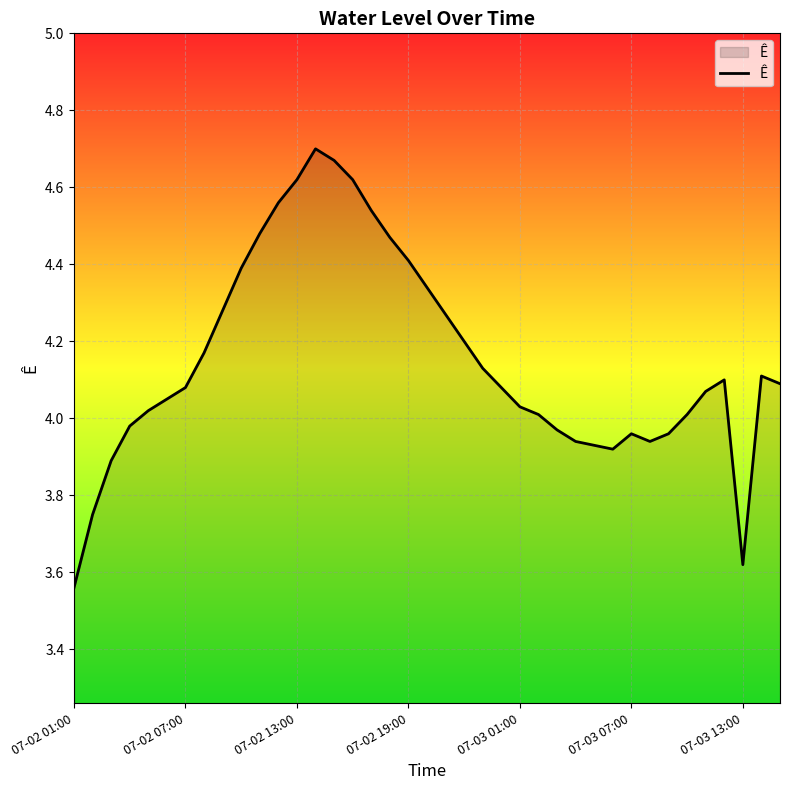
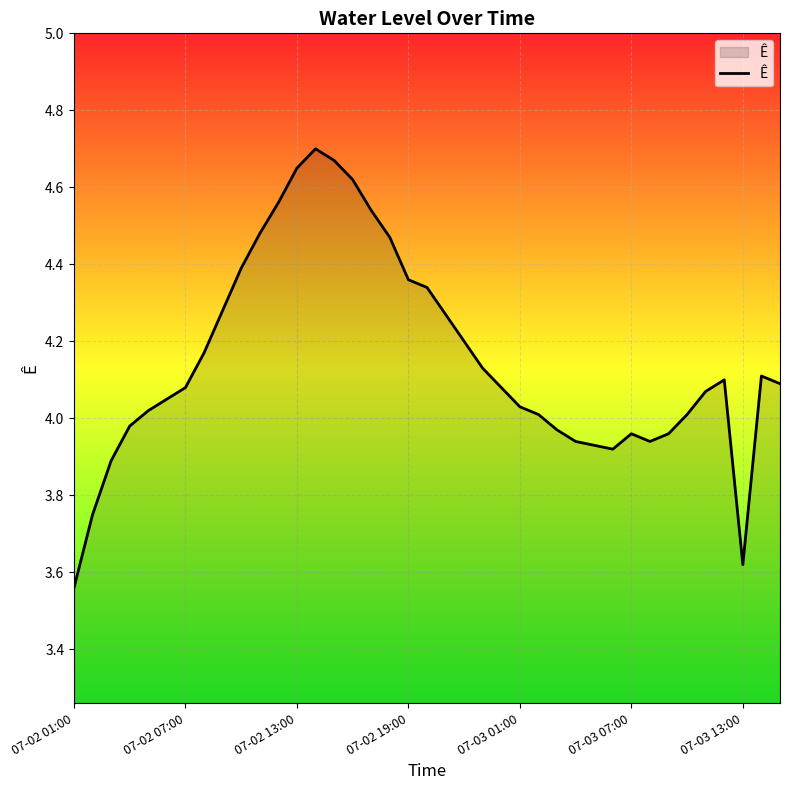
07-02 13:00: 4.62 -> 4.65
07-02 19:00: 4.41 -> 4.36
